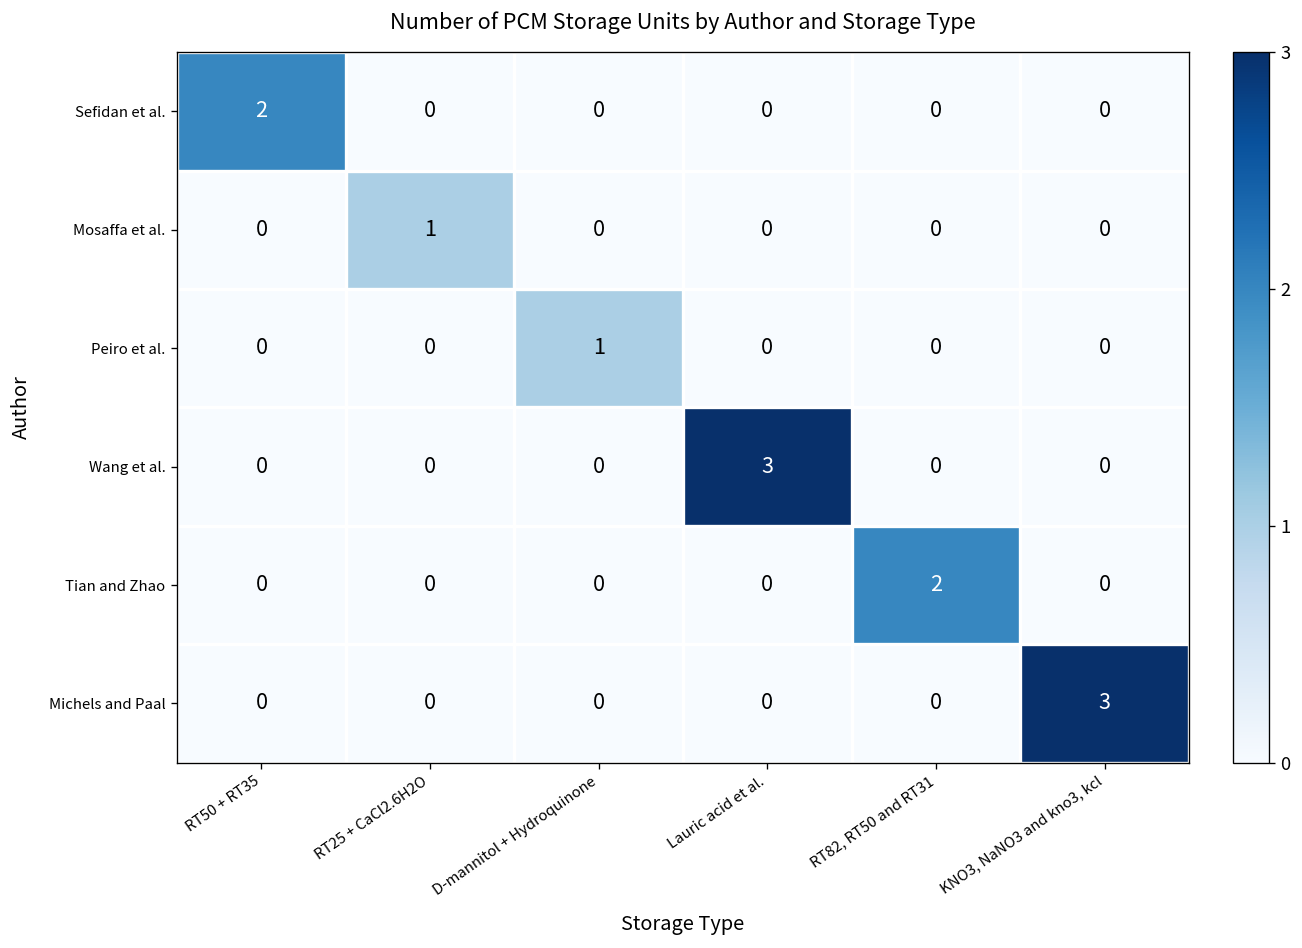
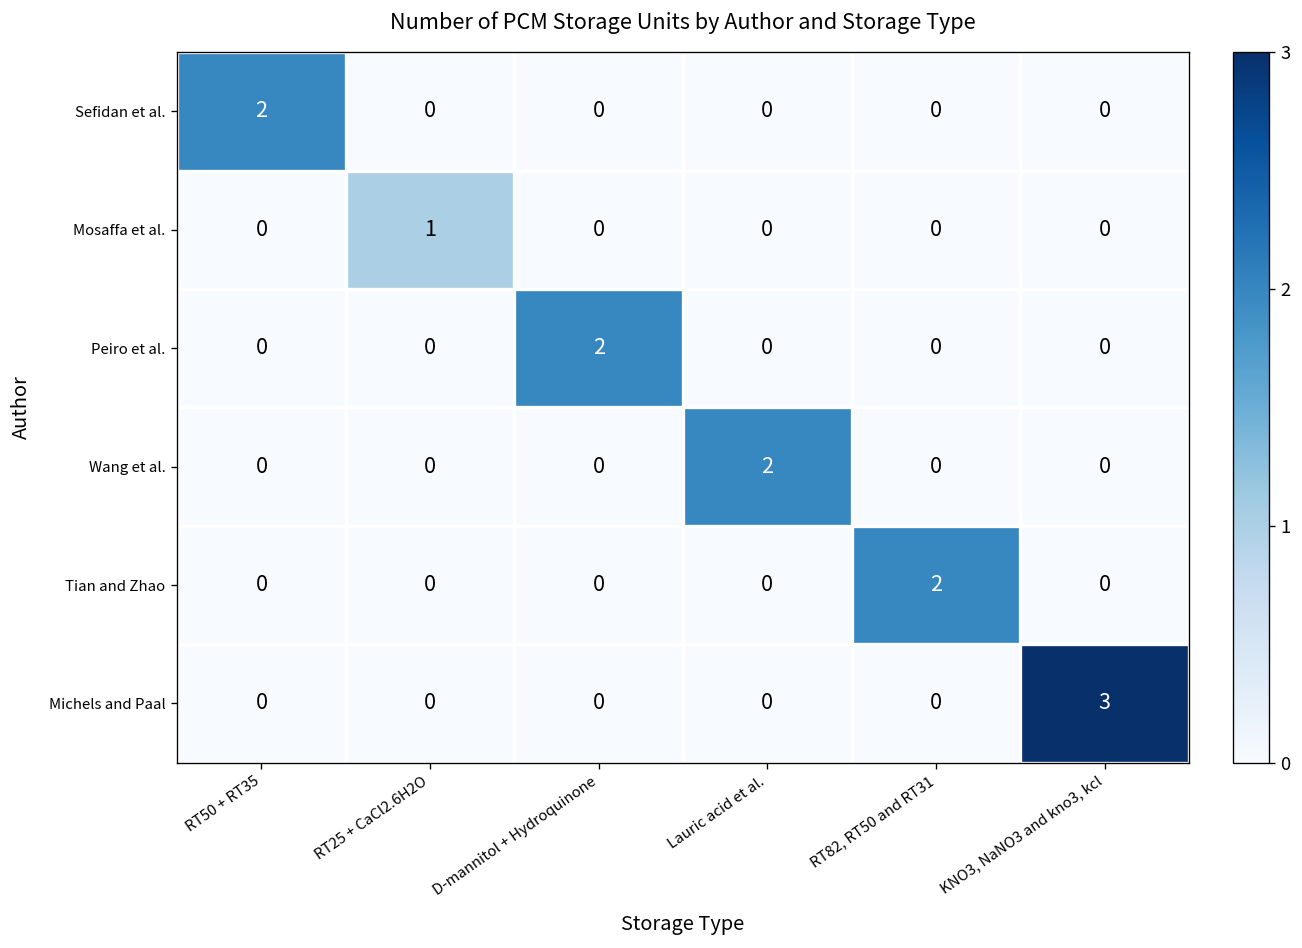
Peiro et al., D-mannitol + Hydroquinone: 1 -> 2
Wang et al., Lauric acid et al.: 3 -> 2
